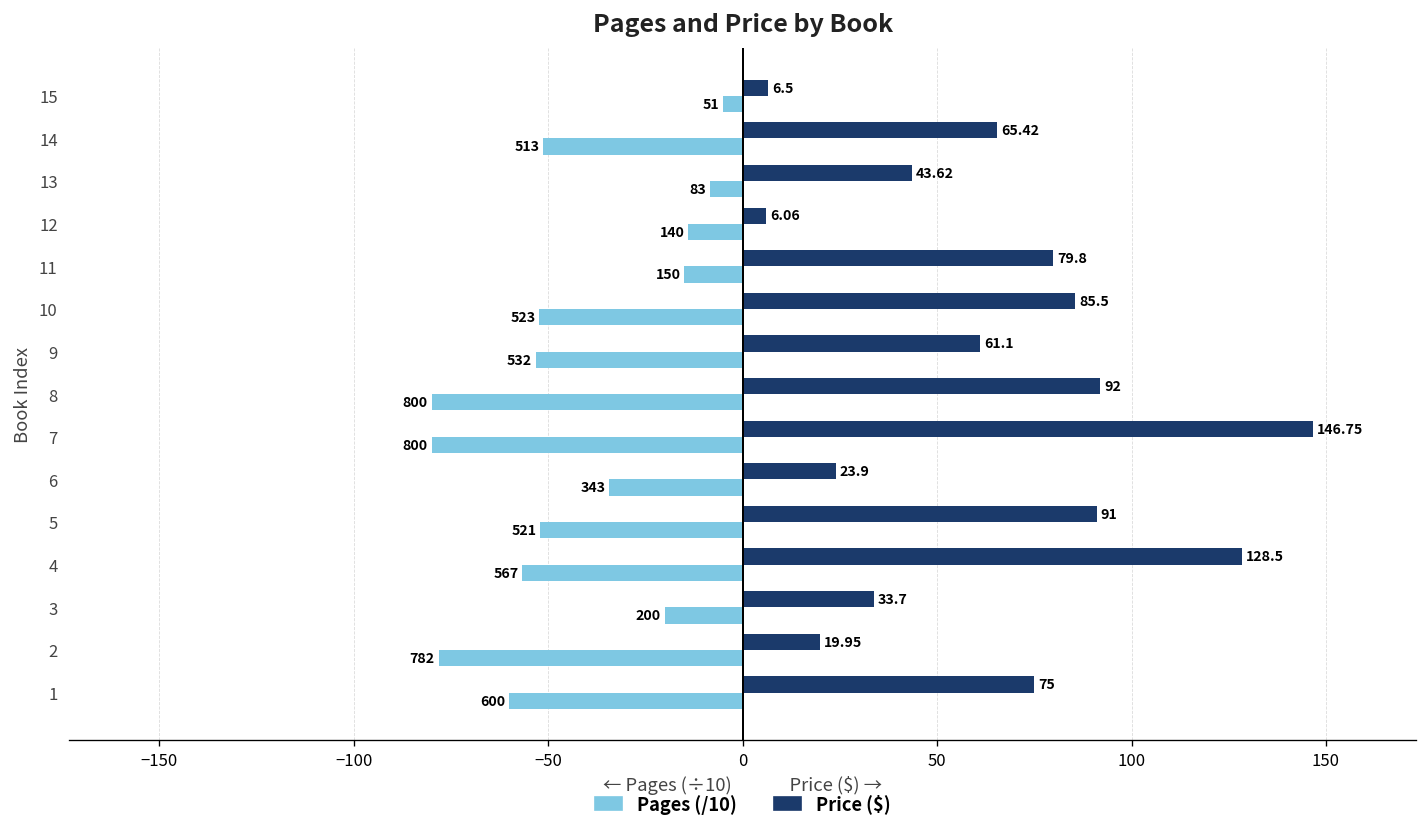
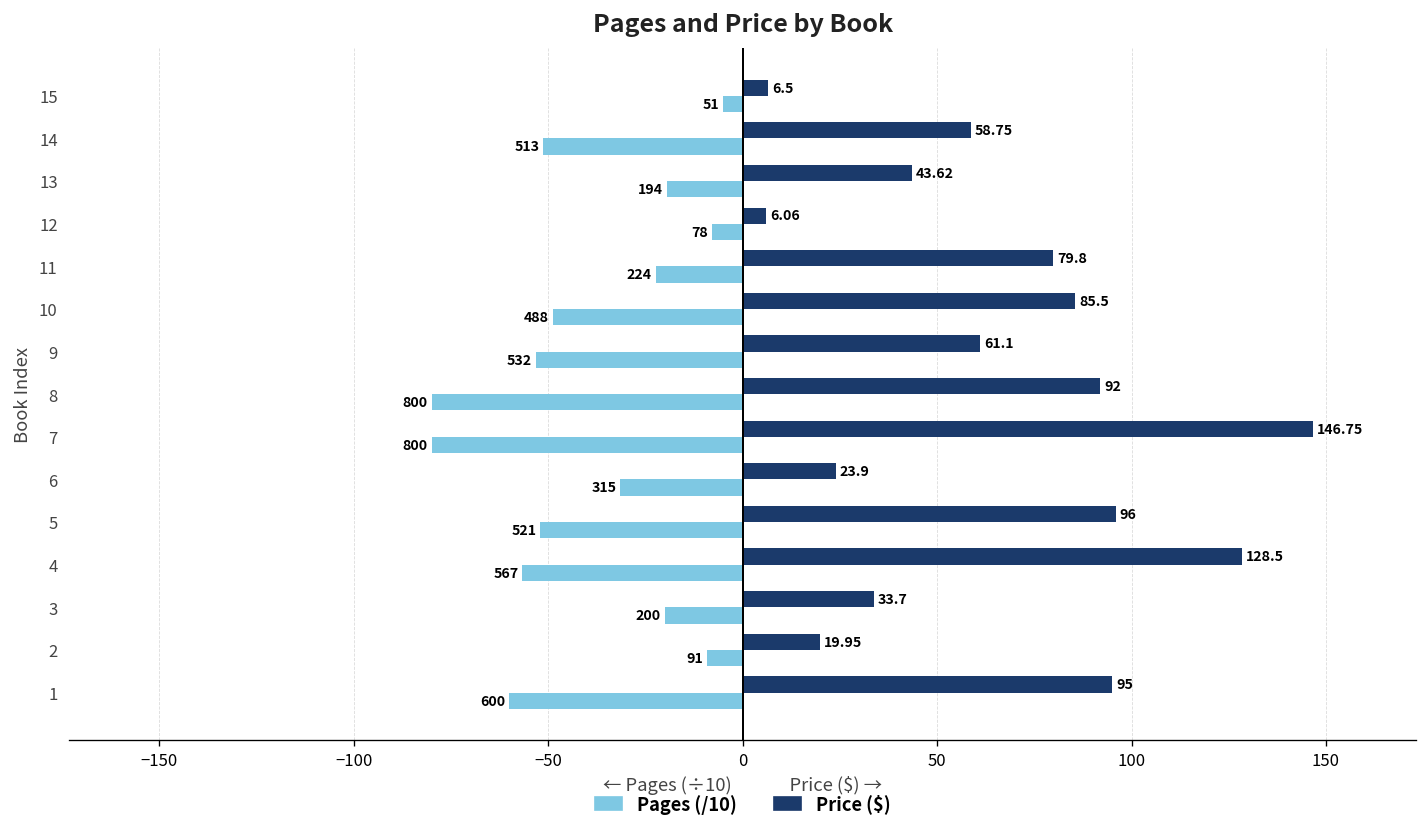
Price ($), 14: 65.42 -> 58.75
Pages (/10), 13: 83 -> 194
Pages (/10), 12: 140 -> 78
Pages (/10), 11: 150 -> 224
Pages (/10), 10: 523 -> 488
Pages (/10), 6: 343 -> 315
Price ($), 5: 91 -> 96
Pages (/10), 2: 782 -> 91
Price ($), 1: 75 -> 95
